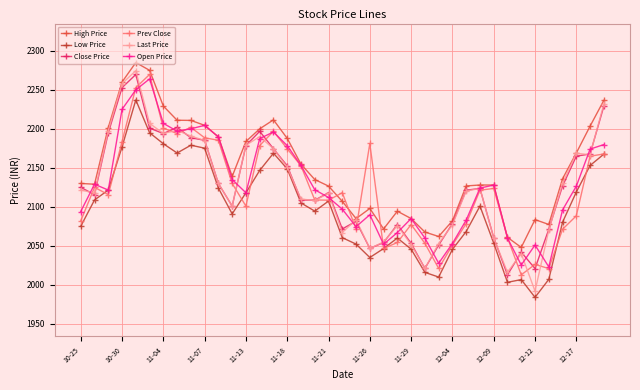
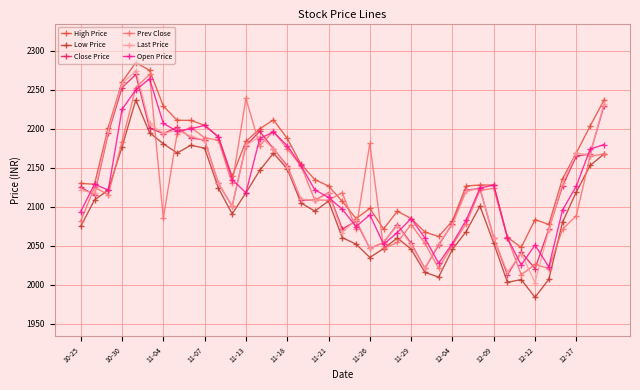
Prev Close, 11-04: 2200 -> 2090
Prev Close, 11-13: 2100 -> 2240
Last Price, 12-12: 1990 -> 2000
